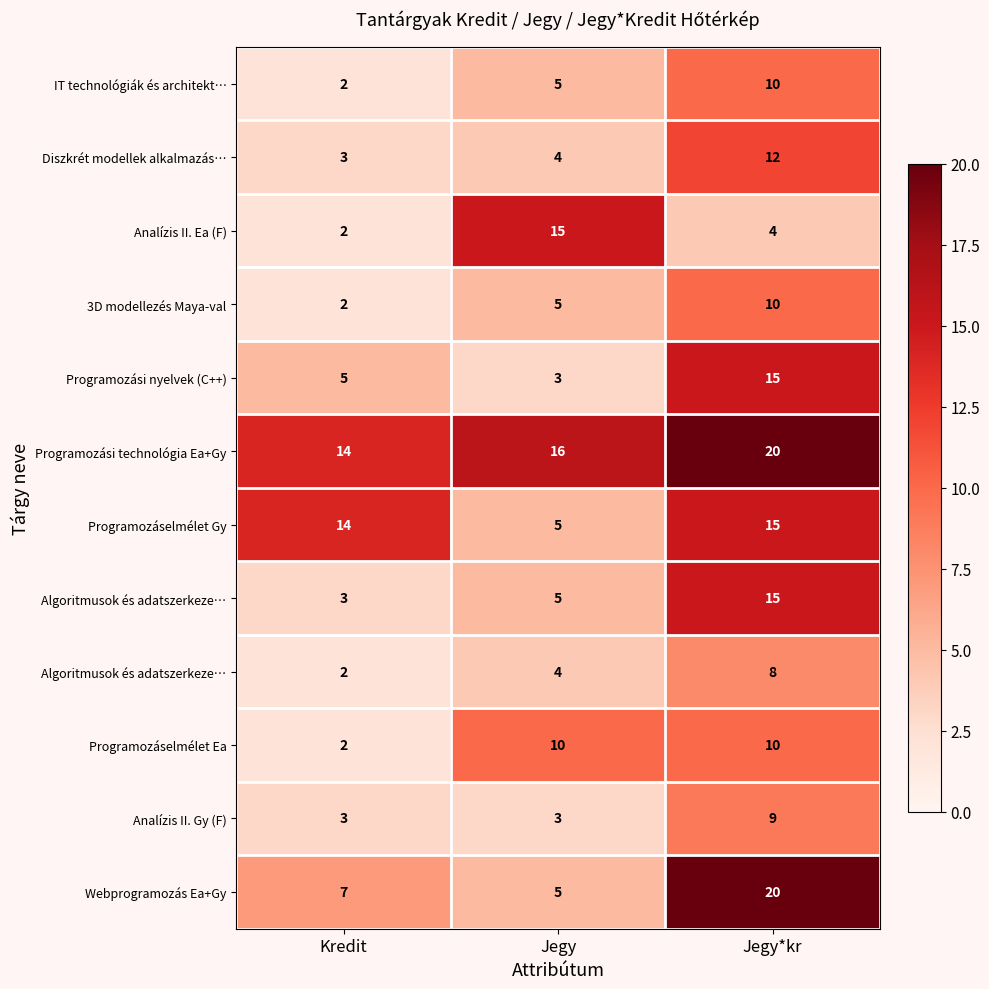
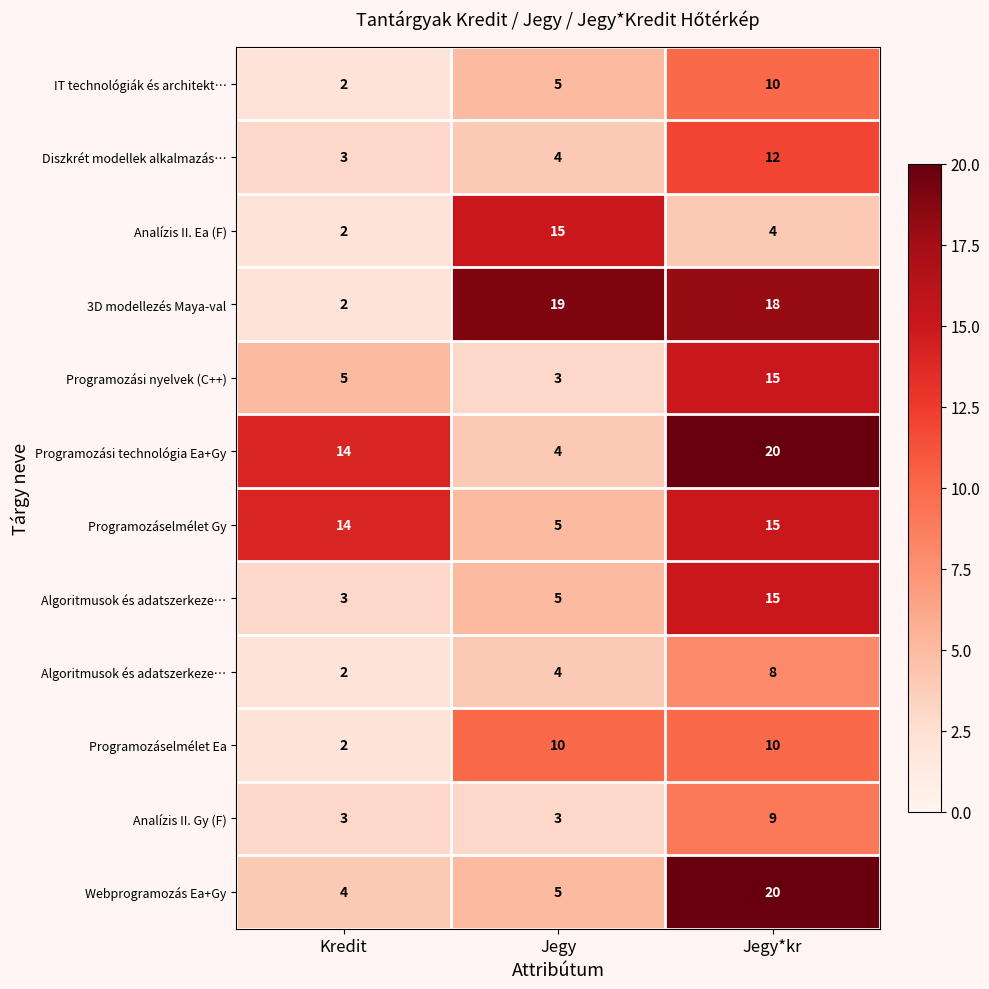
3D modellezés Maya-val, Jegy: 5 -> 19
3D modellezés Maya-val, Jegy*kr: 10 -> 18
Programozási technológia Ea+Gy, Jegy: 16 -> 4
Webprogramozás Ea+Gy, Kredit: 7 -> 4
